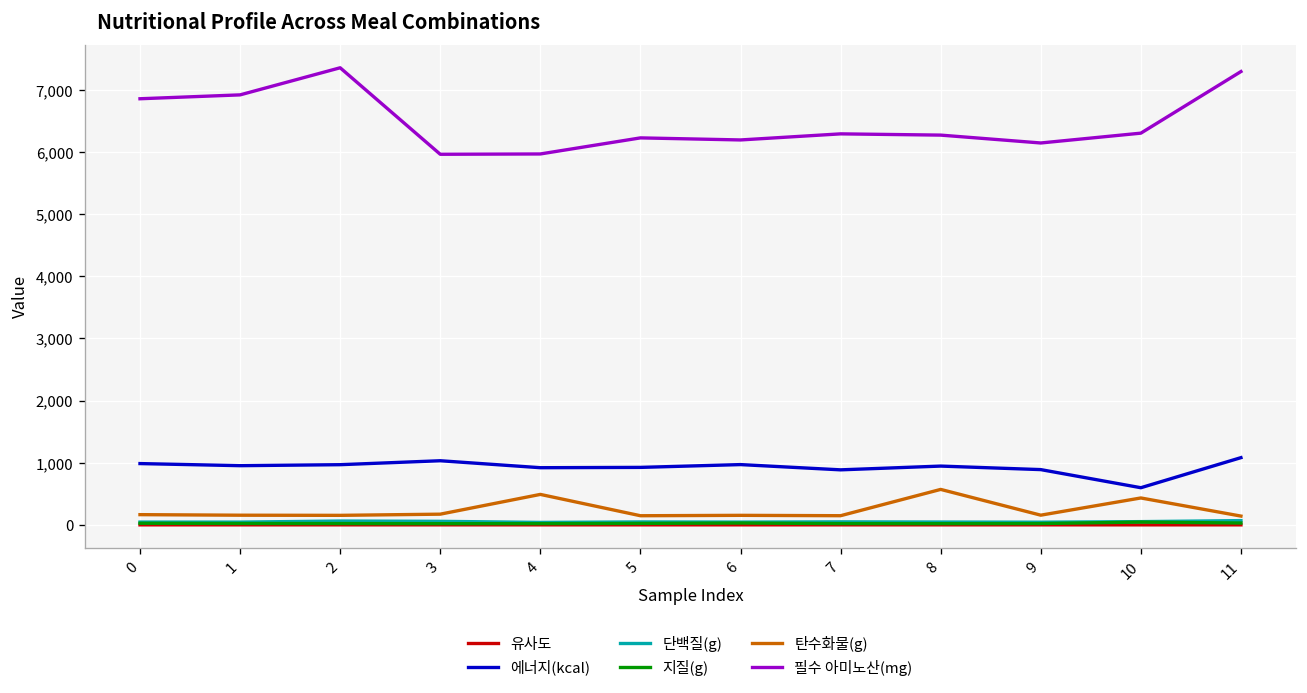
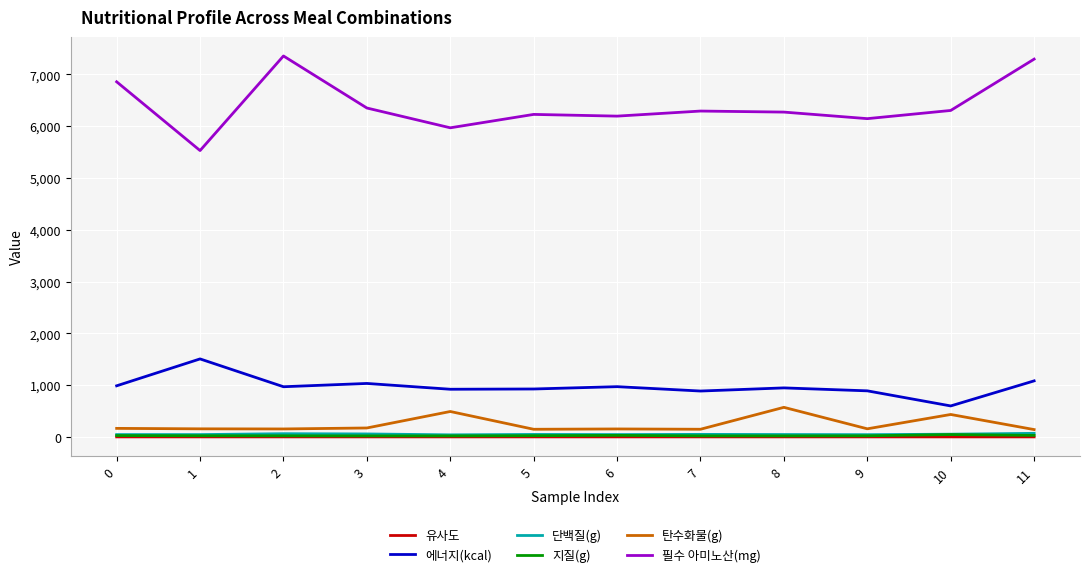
에너지(kcal), 1: 1,000 -> 1,500
필수 아미노산(mg), 1: 6,900 -> 5,500
필수 아미노산(mg), 3: 6,000 -> 6,400
